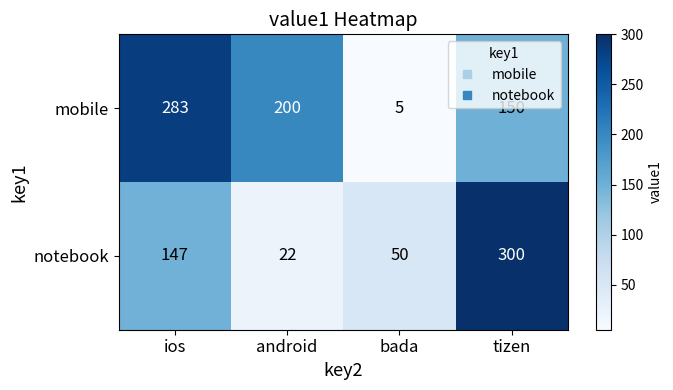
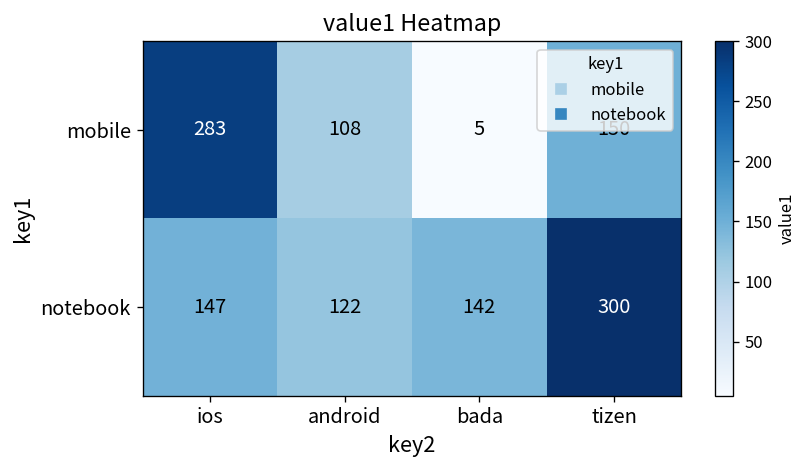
mobile, android: 200 -> 108
notebook, android: 22 -> 122
notebook, bada: 50 -> 142
